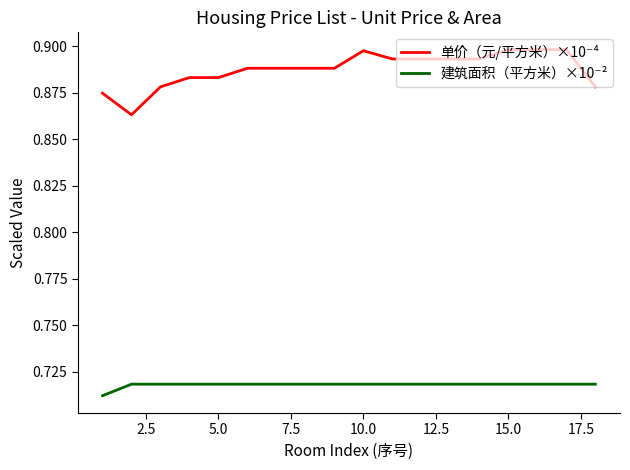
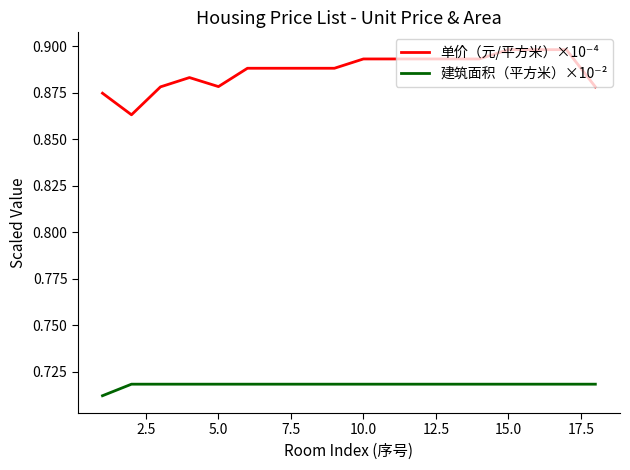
单价（元/平方米）×10⁻⁴, 5.0: 0.883 -> 0.878
单价（元/平方米）×10⁻⁴, 10.0: 0.897 -> 0.893
